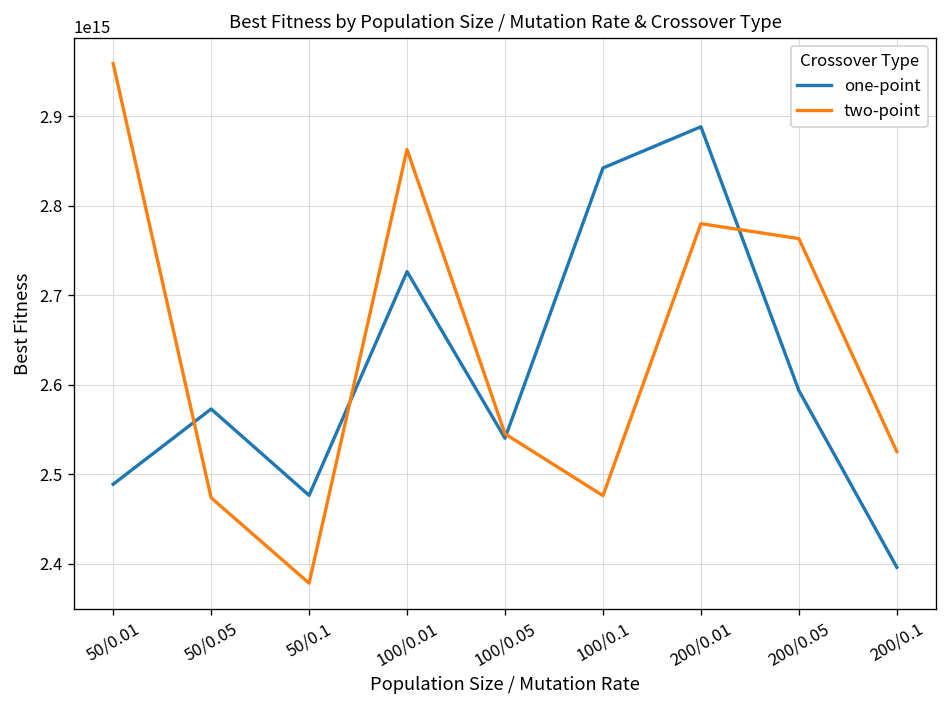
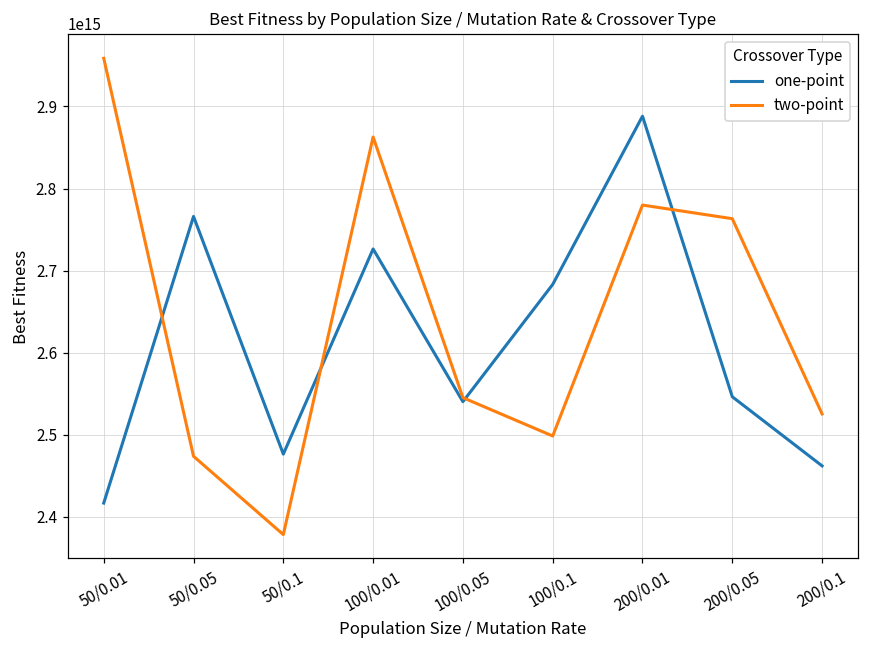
one-point, 50/0.01: 2490000000000000 -> 2420000000000000
one-point, 50/0.05: 2570000000000000 -> 2770000000000000
one-point, 100/0.1: 2840000000000000 -> 2680000000000000
two-point, 100/0.1: 2480000000000000 -> 2500000000000000
one-point, 200/0.05: 2590000000000000 -> 2550000000000000
one-point, 200/0.1: 2400000000000000 -> 2460000000000000
